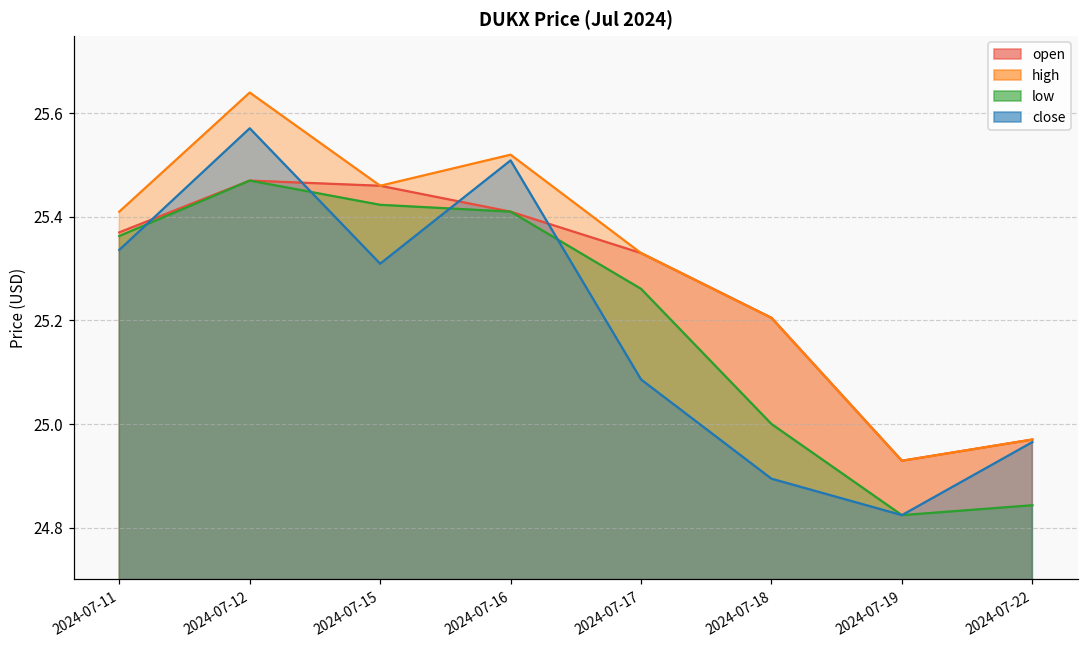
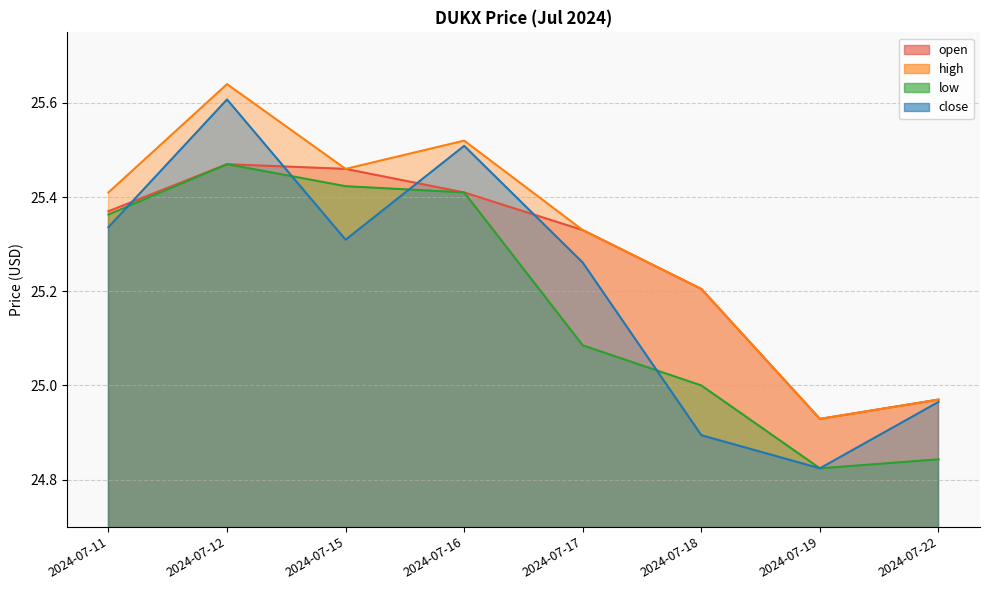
close, 2024-07-12: 25.57 -> 25.61
low, 2024-07-17: 25.26 -> 25.09
close, 2024-07-17: 25.09 -> 25.26
